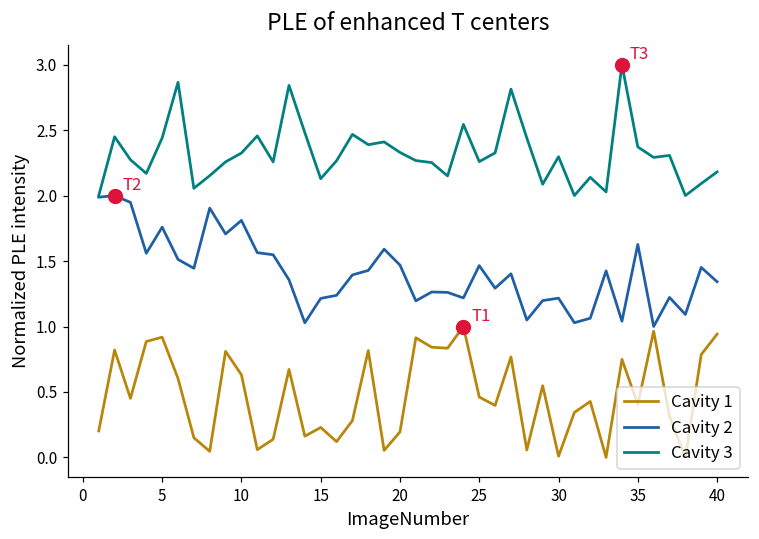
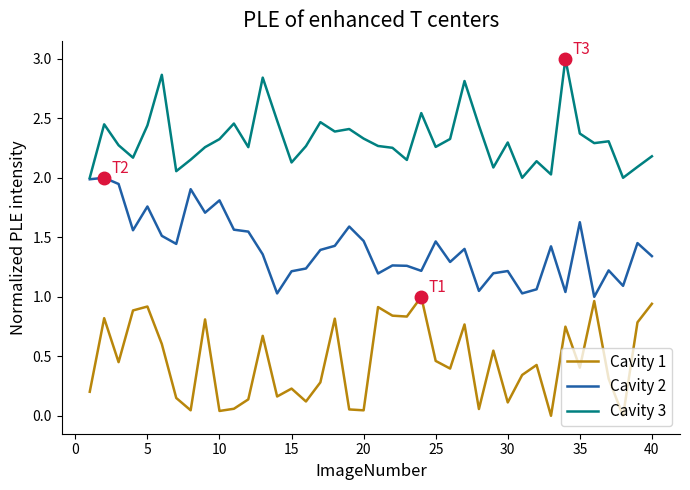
Cavity 1, 10: 0.63 -> 0.04
Cavity 1, 20: 0.20 -> 0.05
Cavity 1, 30: 0.01 -> 0.11
